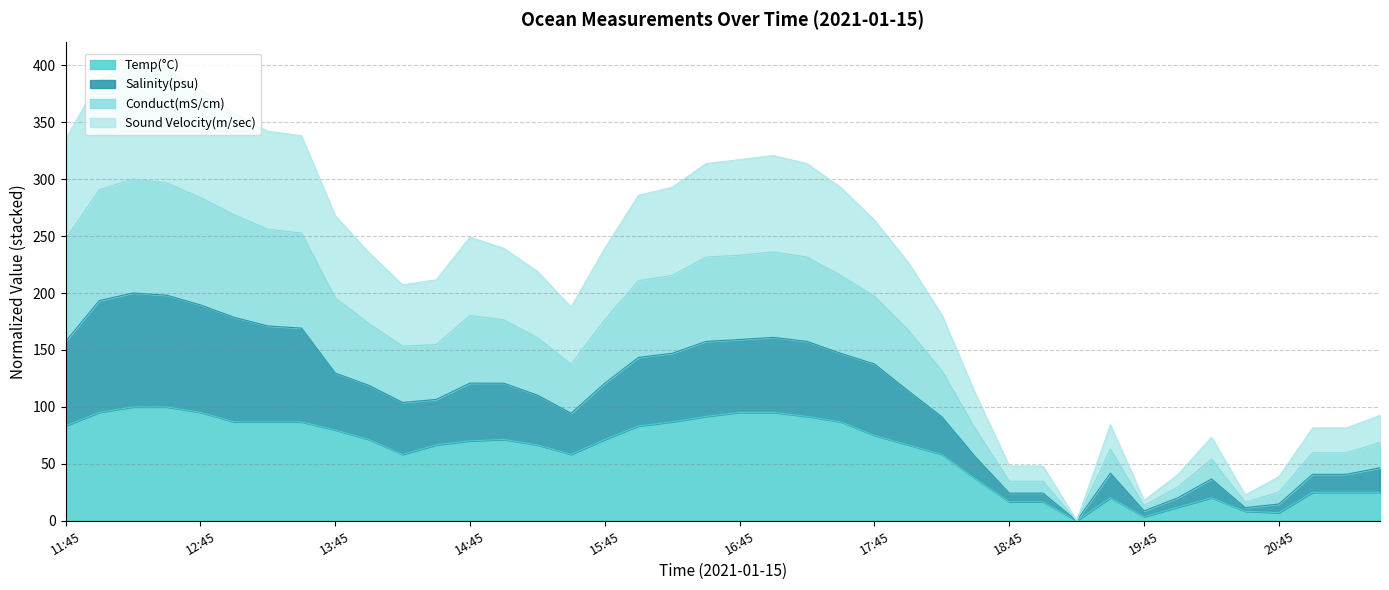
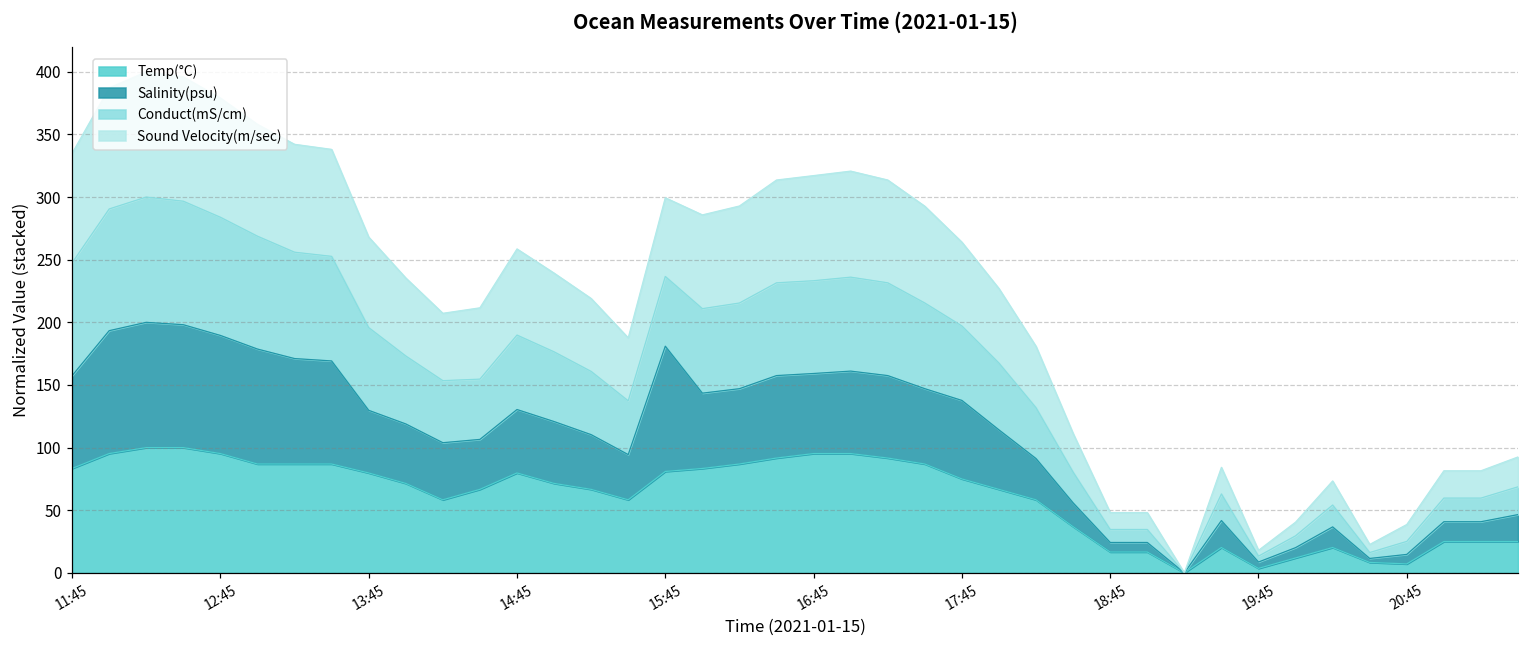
Temp(°C), 14:45: 70 -> 80
Temp(°C), 15:45: 71 -> 81
Salinity(psu), 15:45: 49 -> 100
